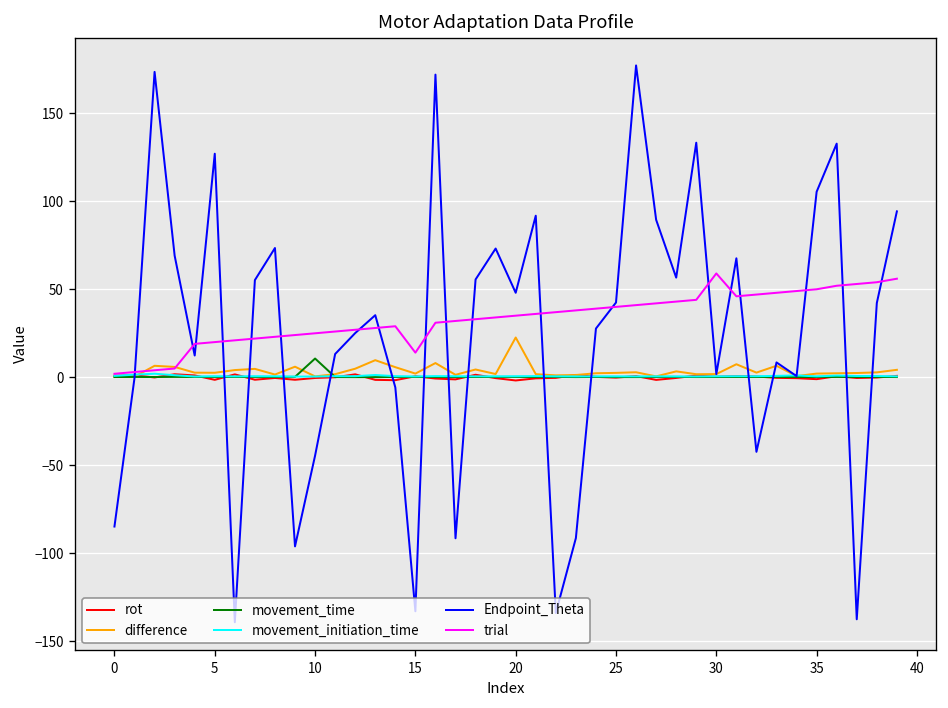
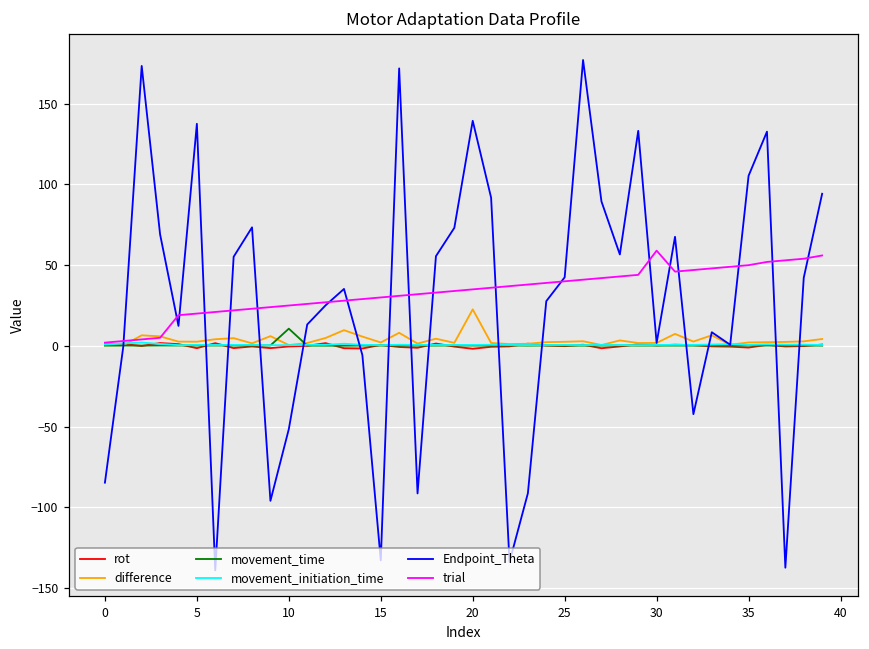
Endpoint_Theta, 5: 127 -> 138
Endpoint_Theta, 10: -44 -> -52
trial, 15: 14 -> 30
Endpoint_Theta, 20: 48 -> 139
